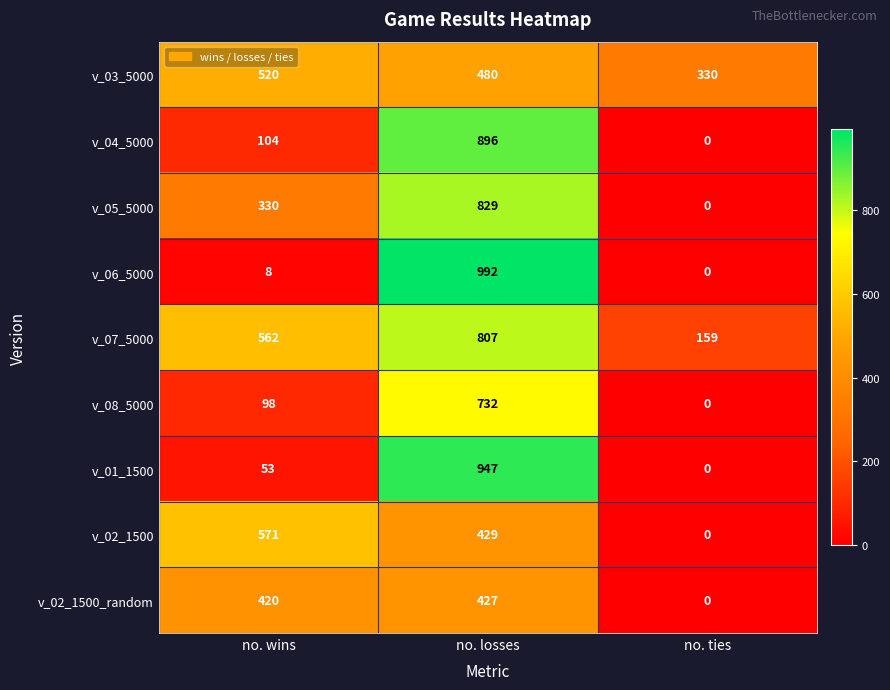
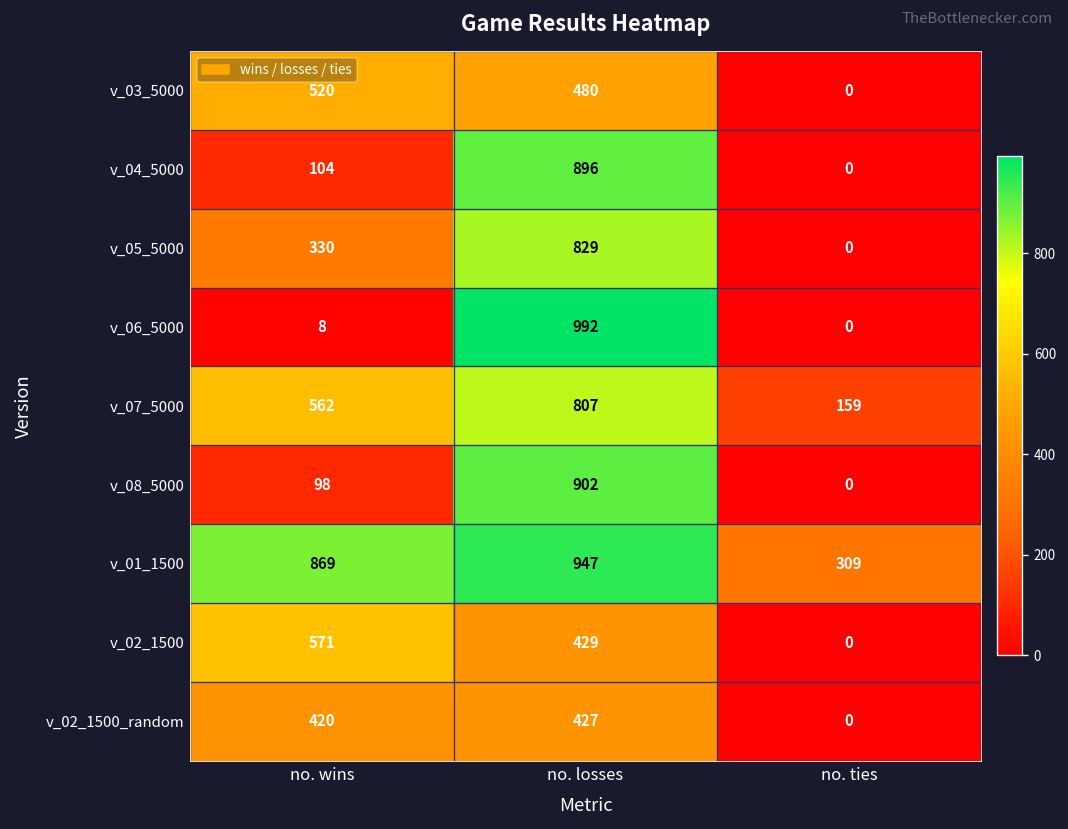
v_03_5000, no. ties: 330 -> 0
v_08_5000, no. losses: 732 -> 902
v_01_1500, no. wins: 53 -> 869
v_01_1500, no. ties: 0 -> 309
